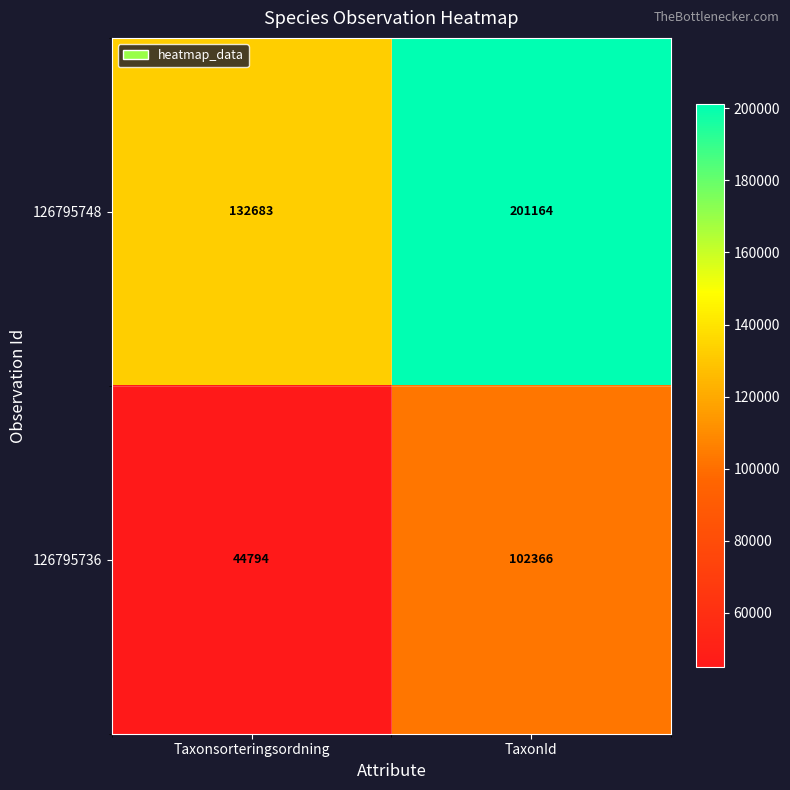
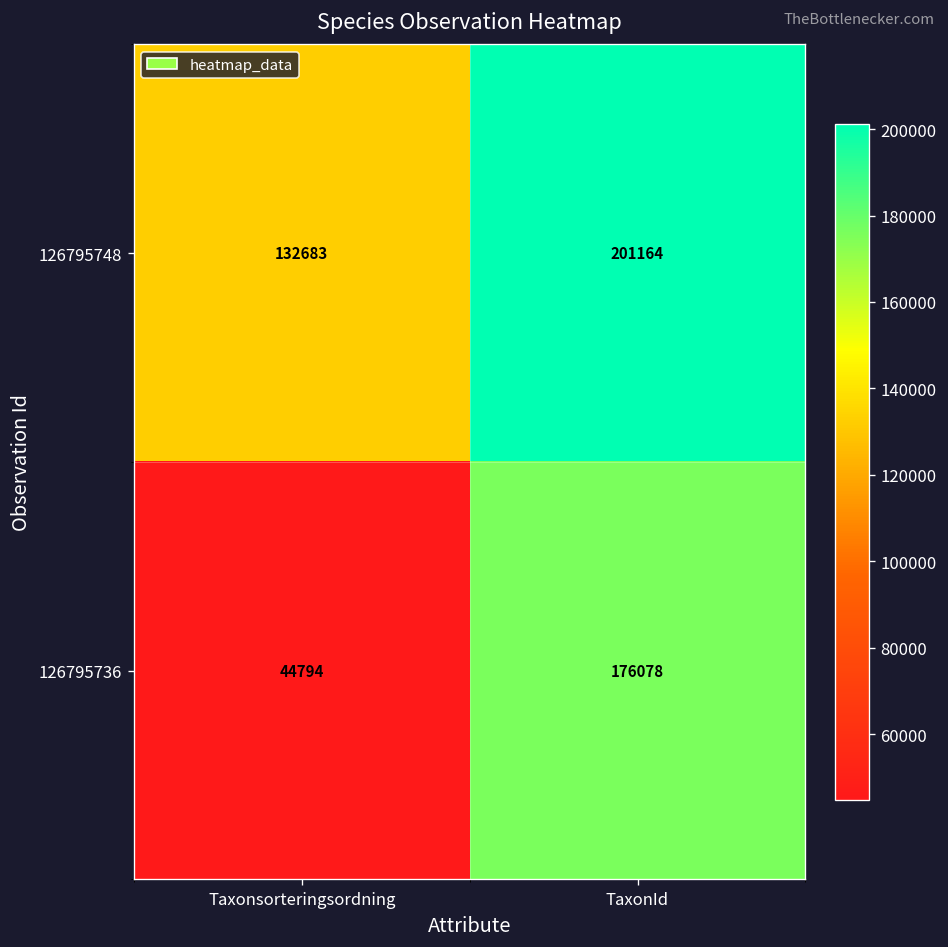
126795736, TaxonId: 102366 -> 176078
